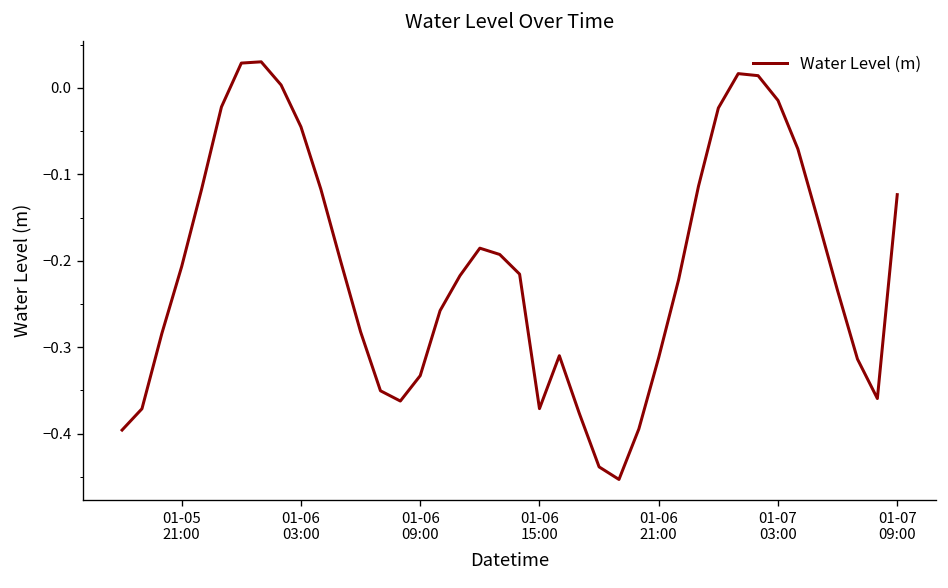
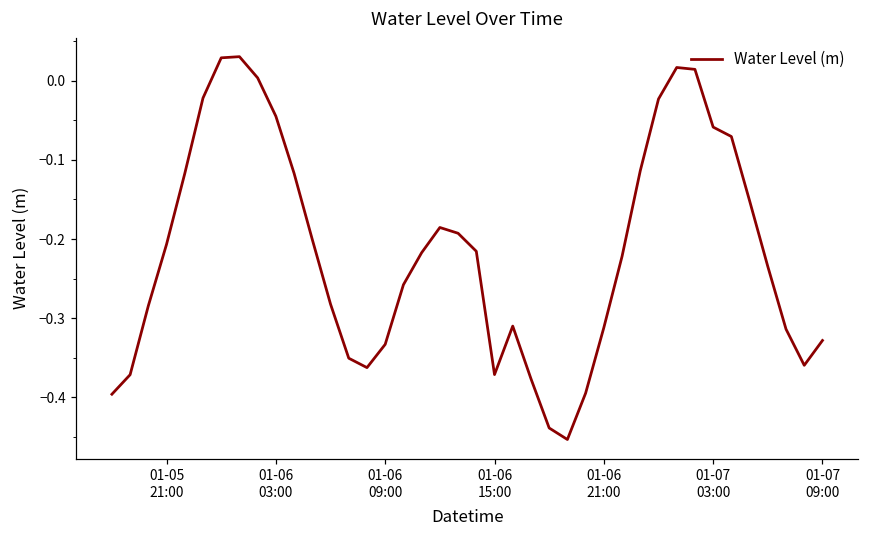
01-07 03:00: -0.01 -> -0.06
01-07 09:00: -0.12 -> -0.33
